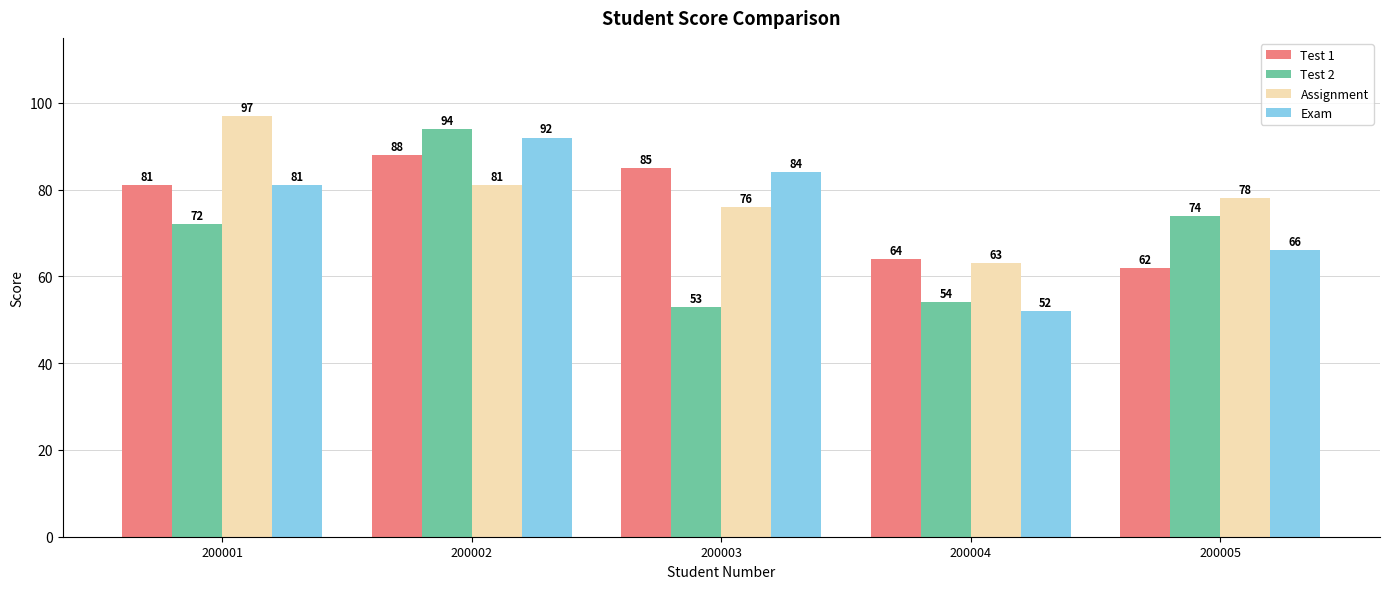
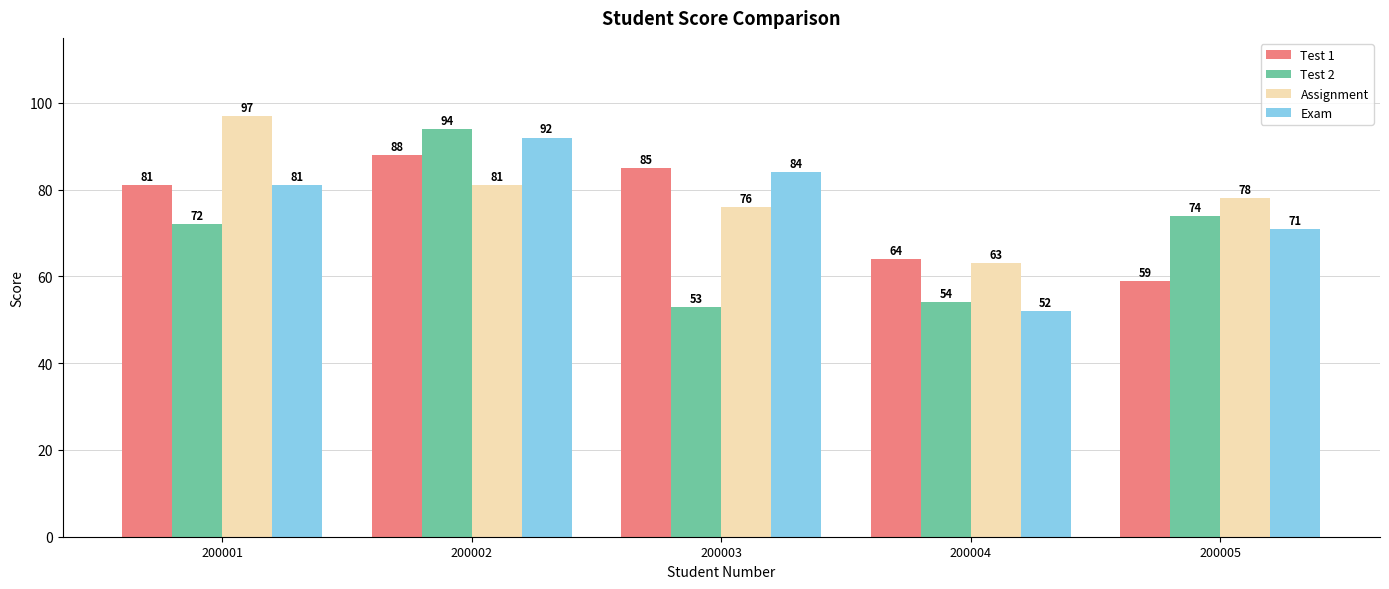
Test 1, 200005: 62 -> 59
Exam, 200005: 66 -> 71
